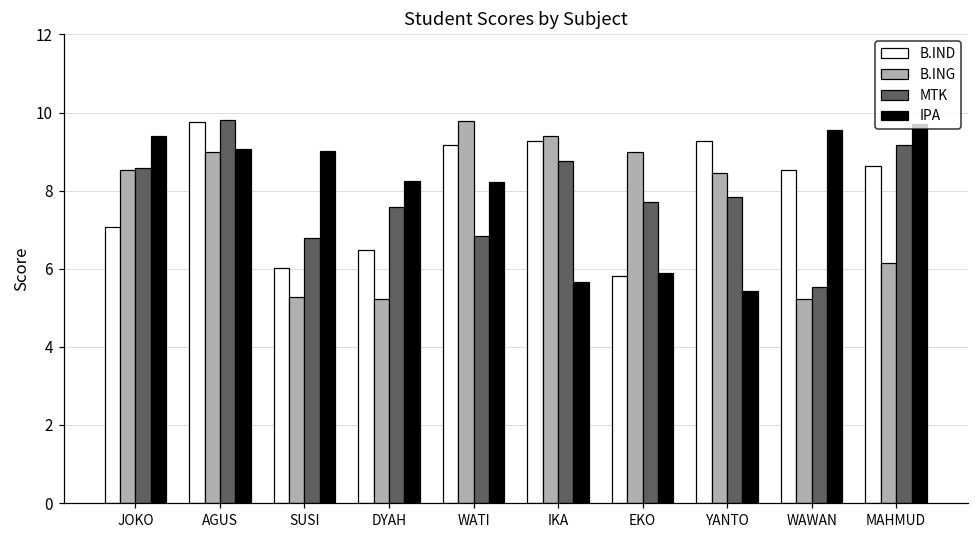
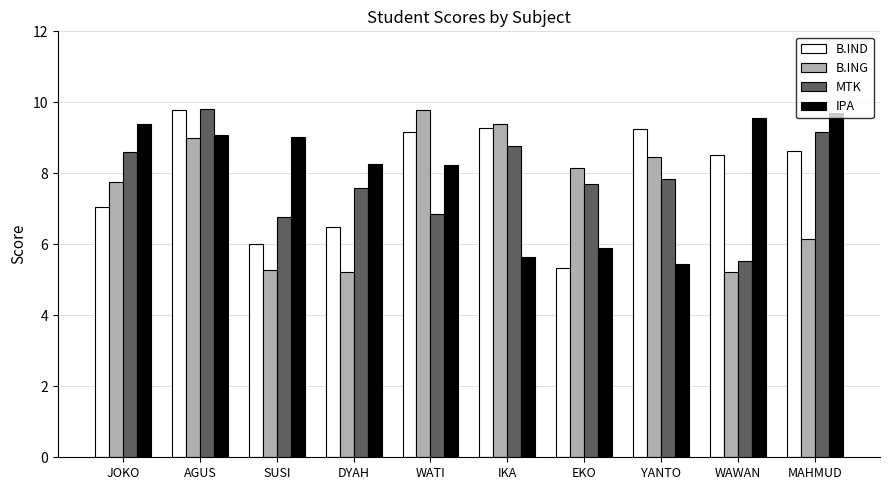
B.ING, JOKO: 8.5 -> 7.7
B.IND, EKO: 5.8 -> 5.3
B.ING, EKO: 9.0 -> 8.2
